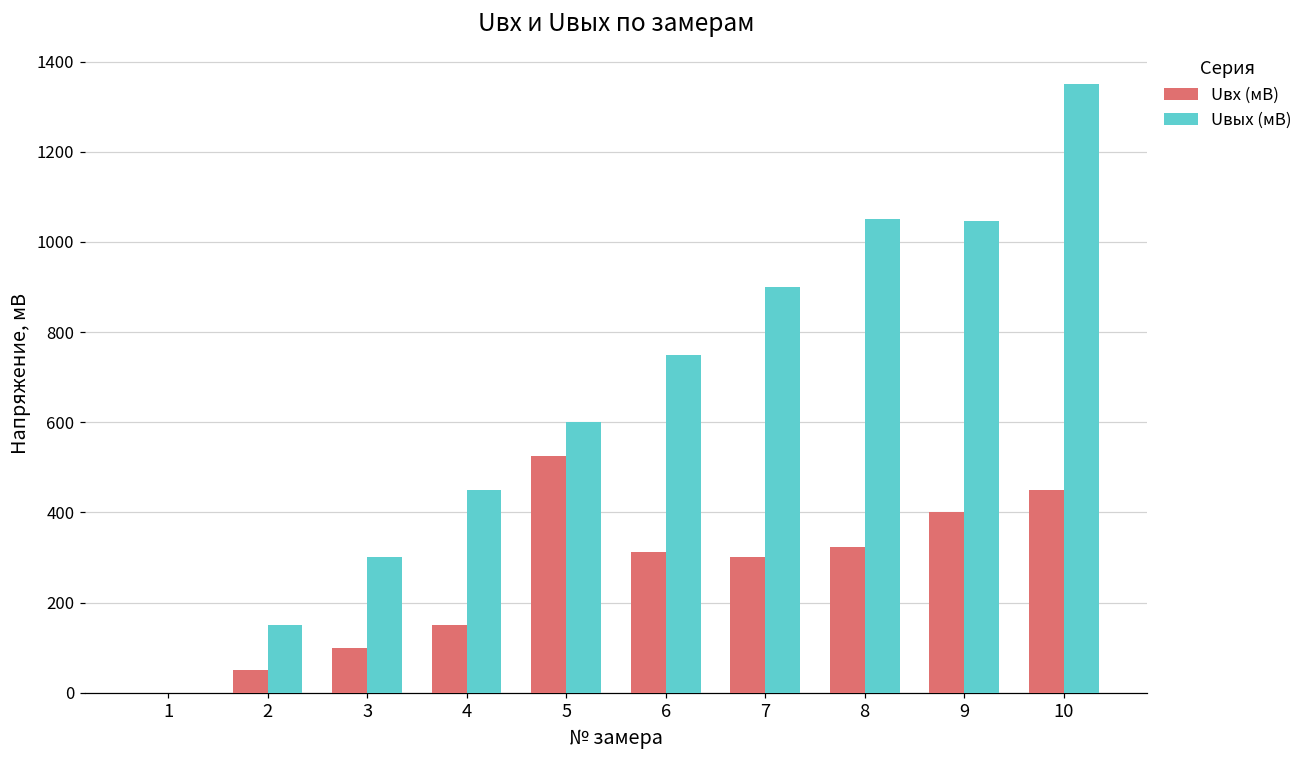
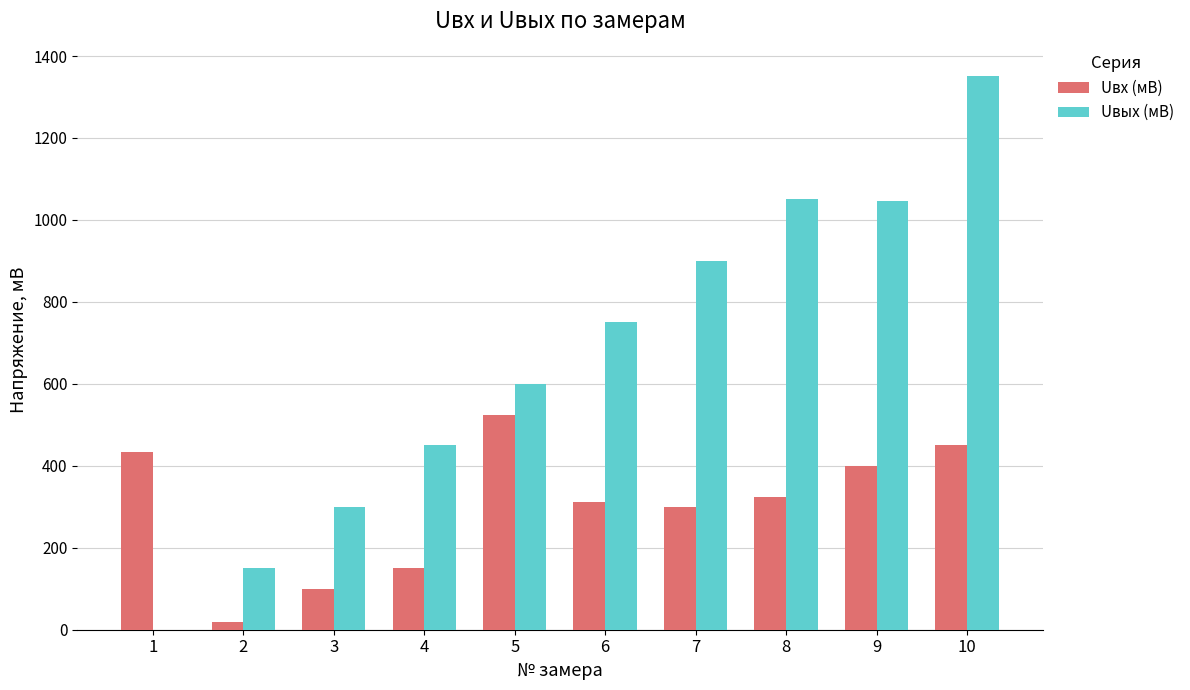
Uвх (мВ), 1: 0 -> 430
Uвх (мВ), 2: 50 -> 20
